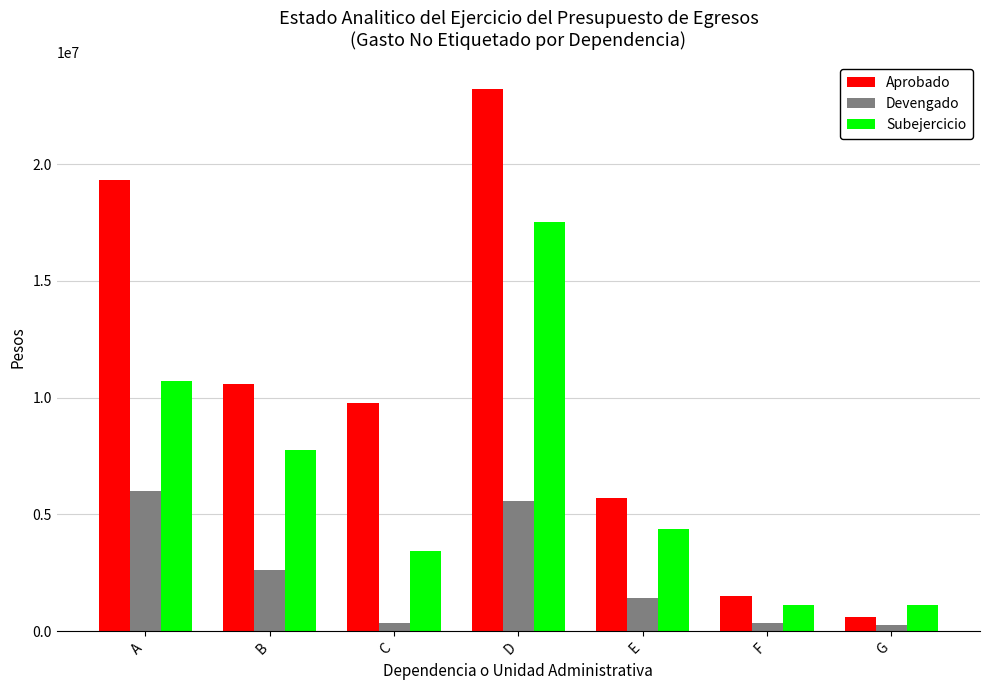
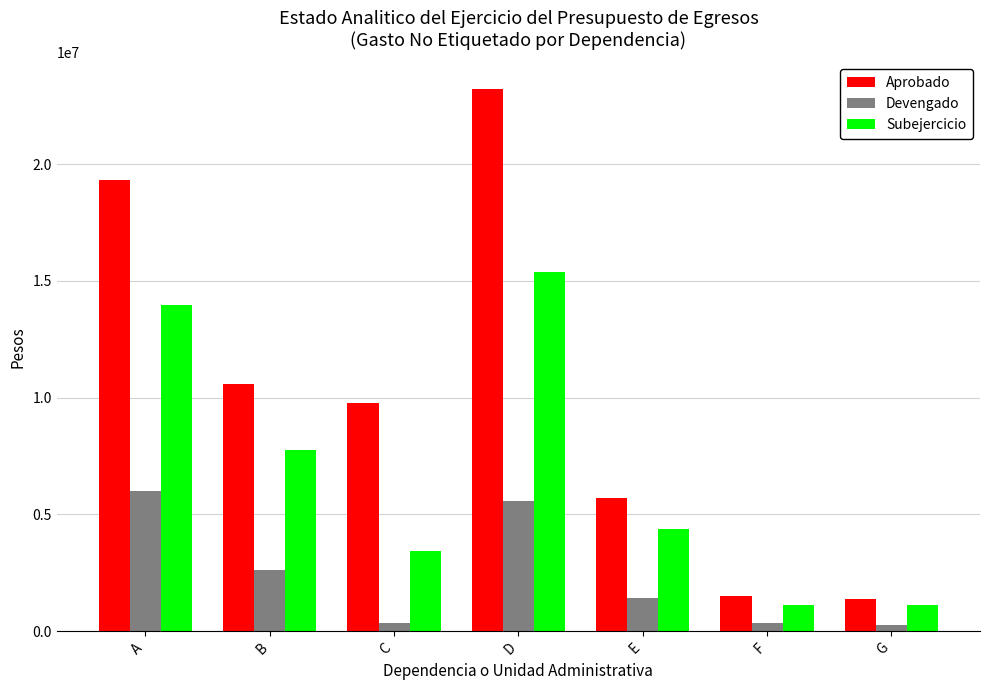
Subejercicio, A: 10700000 -> 14000000
Subejercicio, D: 17500000 -> 15400000
Aprobado, G: 600000 -> 1400000
